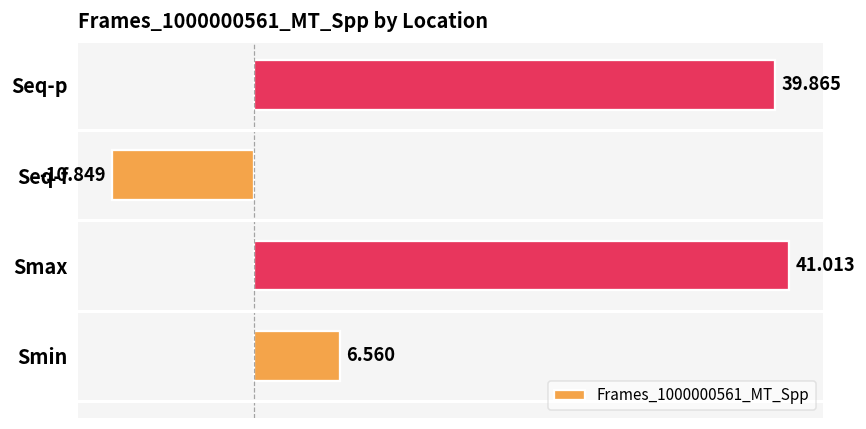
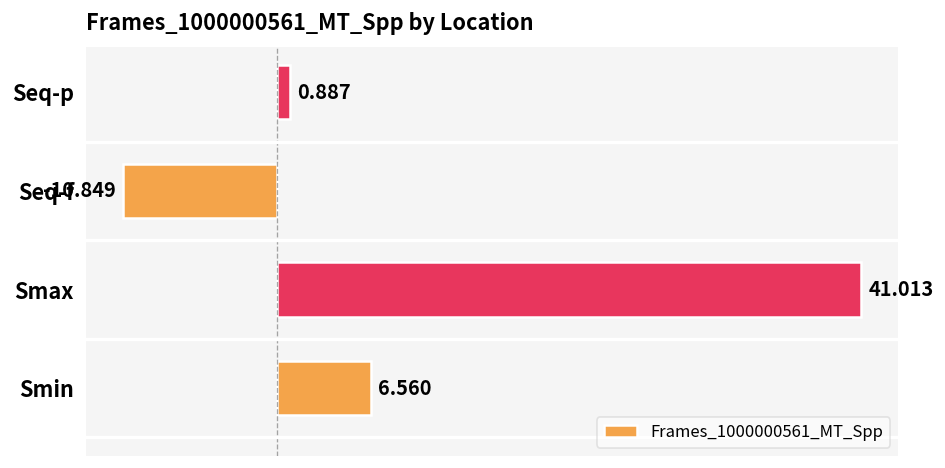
Seq-p: 39.865 -> 0.887
